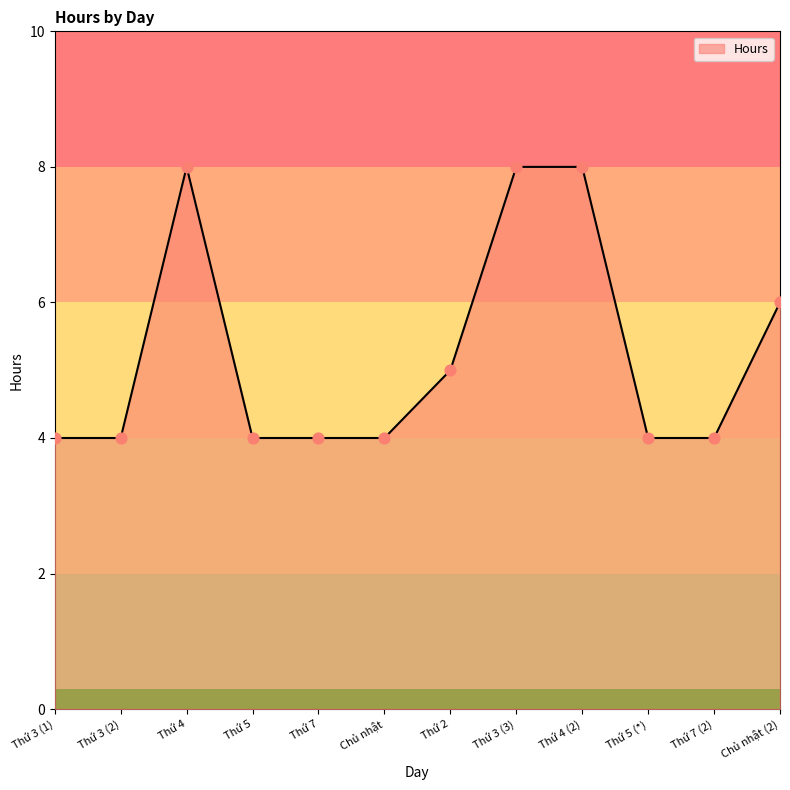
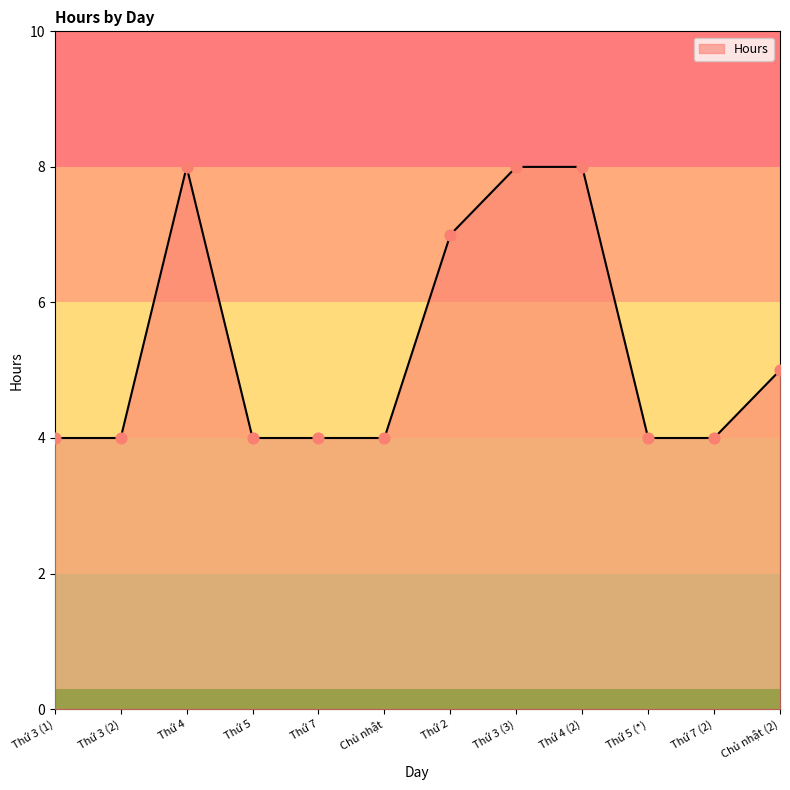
Thứ 2: 5 -> 7
Chủ nhật (2): 6 -> 5
